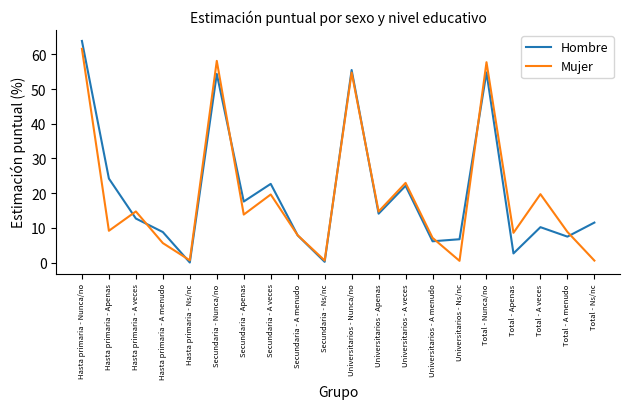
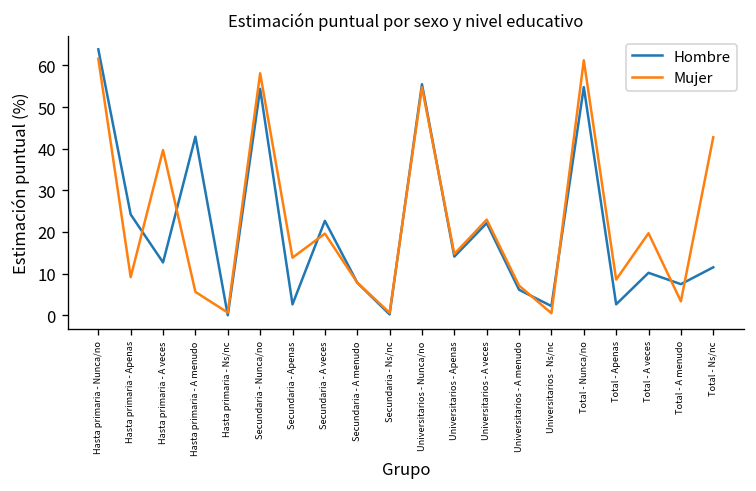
Mujer, Hasta primaria - A veces: 15 -> 40
Hombre, Hasta primaria - A menudo: 9 -> 43
Hombre, Secundaria - Apenas: 18 -> 3
Hombre, Universitarios - Ns/nc: 7 -> 2
Mujer, Total - Nunca/no: 58 -> 61
Mujer, Total - A menudo: 9 -> 3
Mujer, Total - Ns/nc: 1 -> 43
